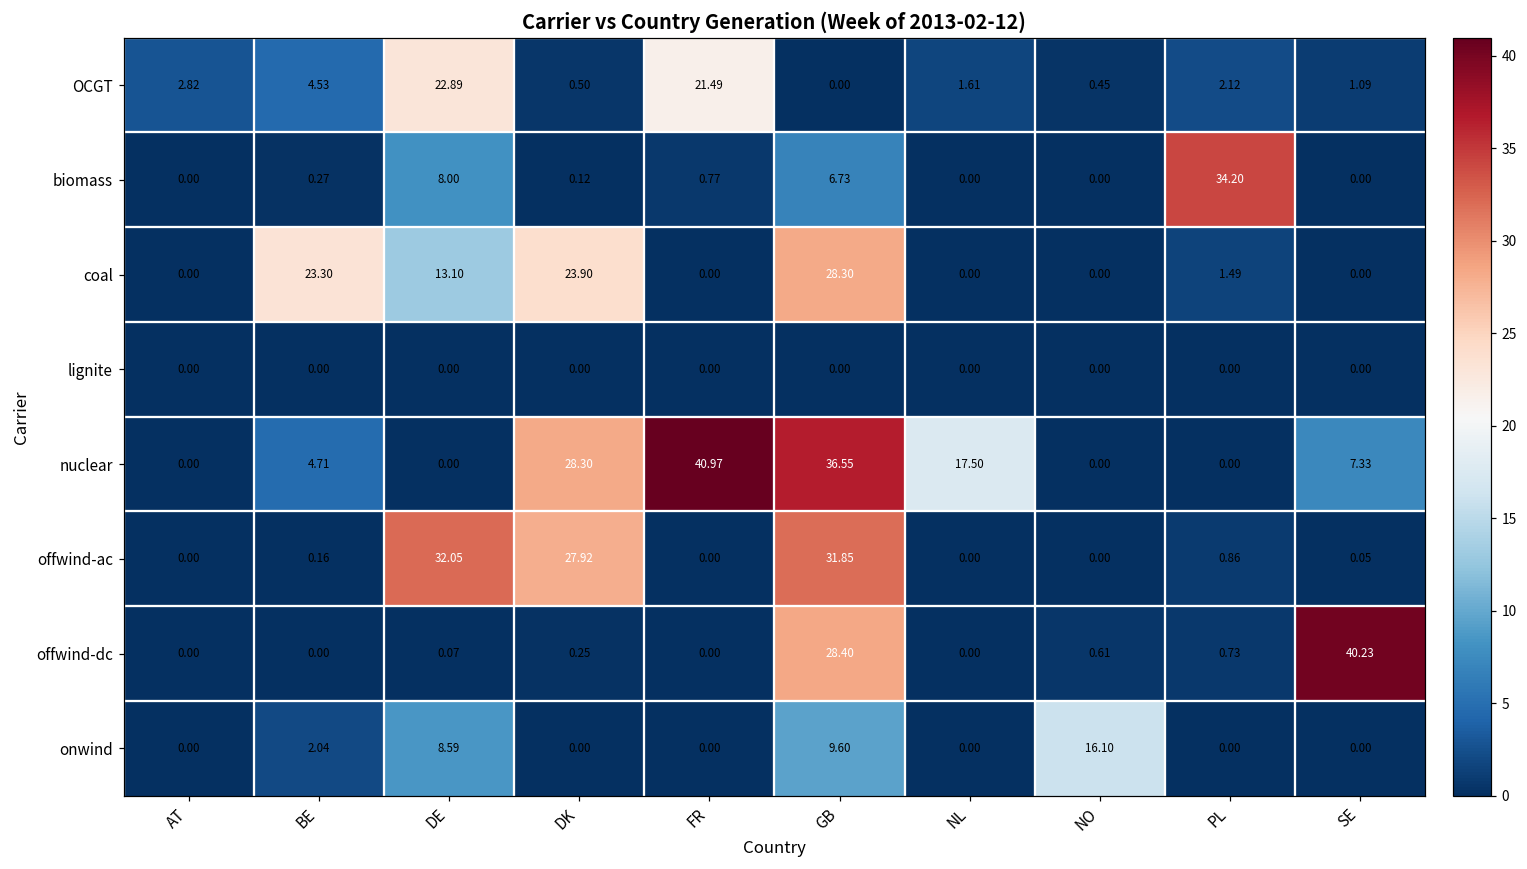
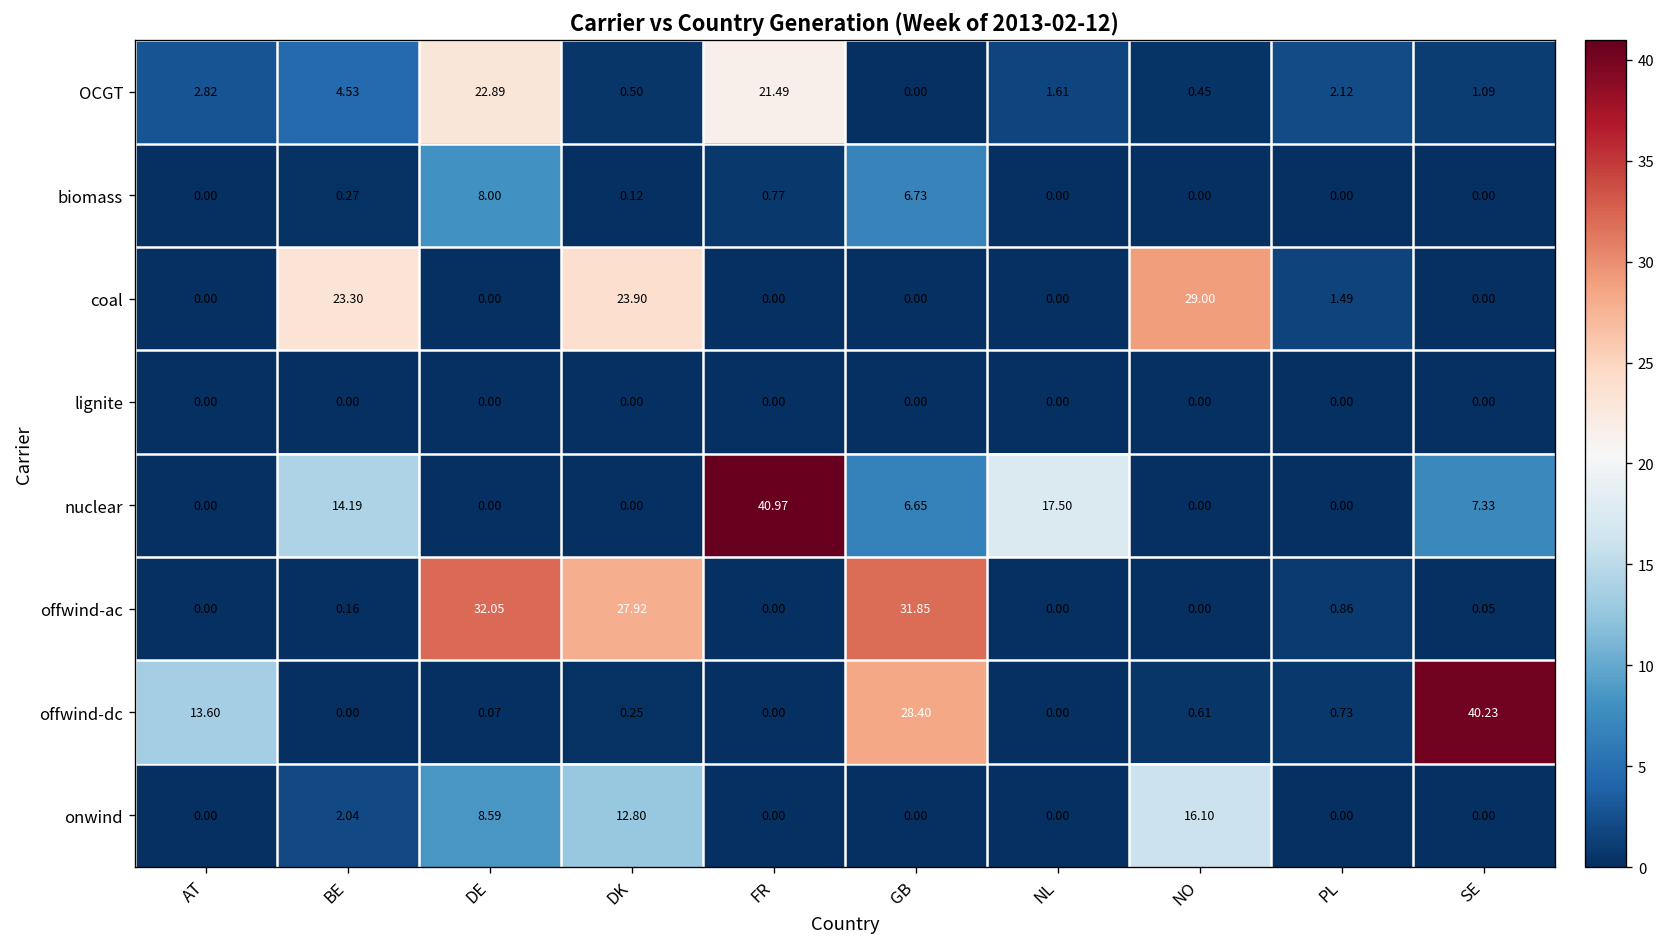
biomass, PL: 34.20 -> 0.00
coal, DE: 13.10 -> 0.00
coal, GB: 28.30 -> 0.00
coal, NO: 0.00 -> 29.00
nuclear, BE: 4.71 -> 14.19
nuclear, DK: 28.30 -> 0.00
nuclear, GB: 36.55 -> 6.65
offwind-dc, AT: 0.00 -> 13.60
onwind, DK: 0.00 -> 12.80
onwind, GB: 9.60 -> 0.00
